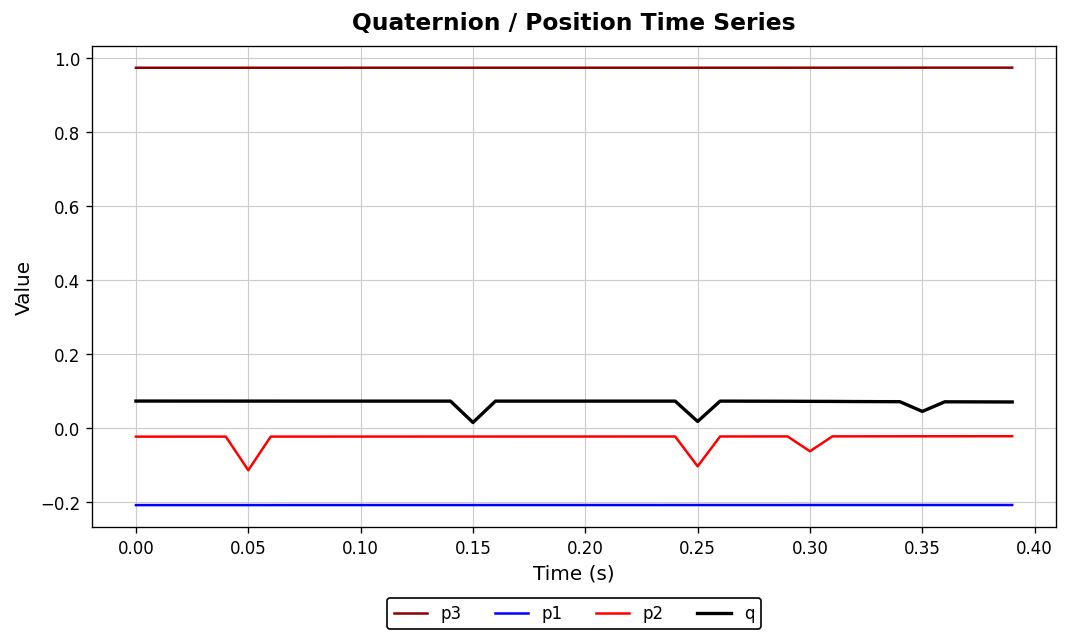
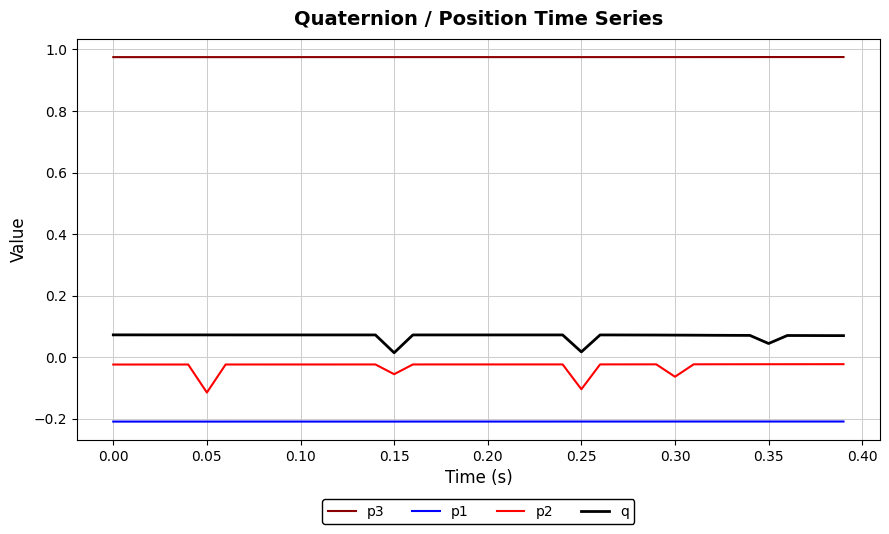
p2, 0.15: -0.02 -> -0.05
